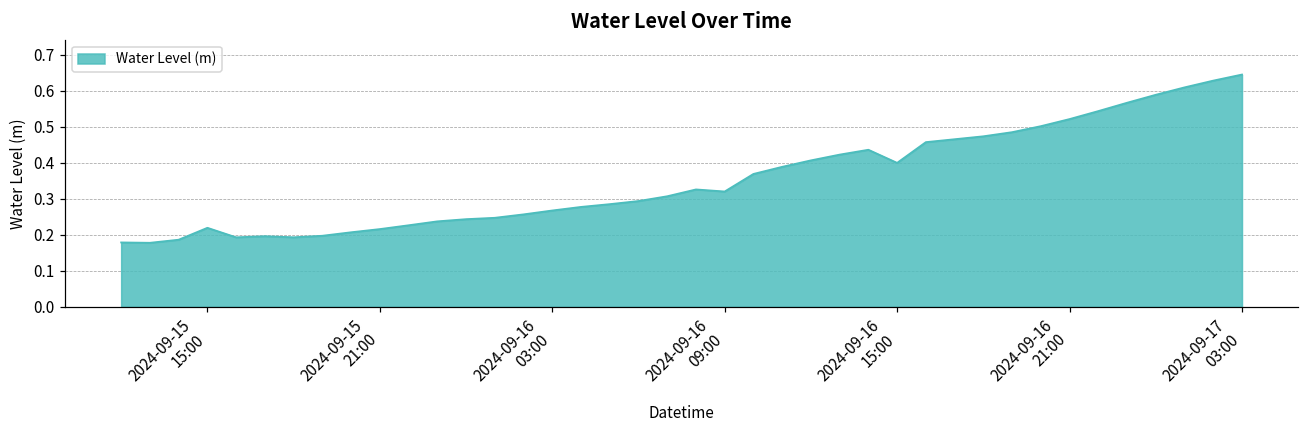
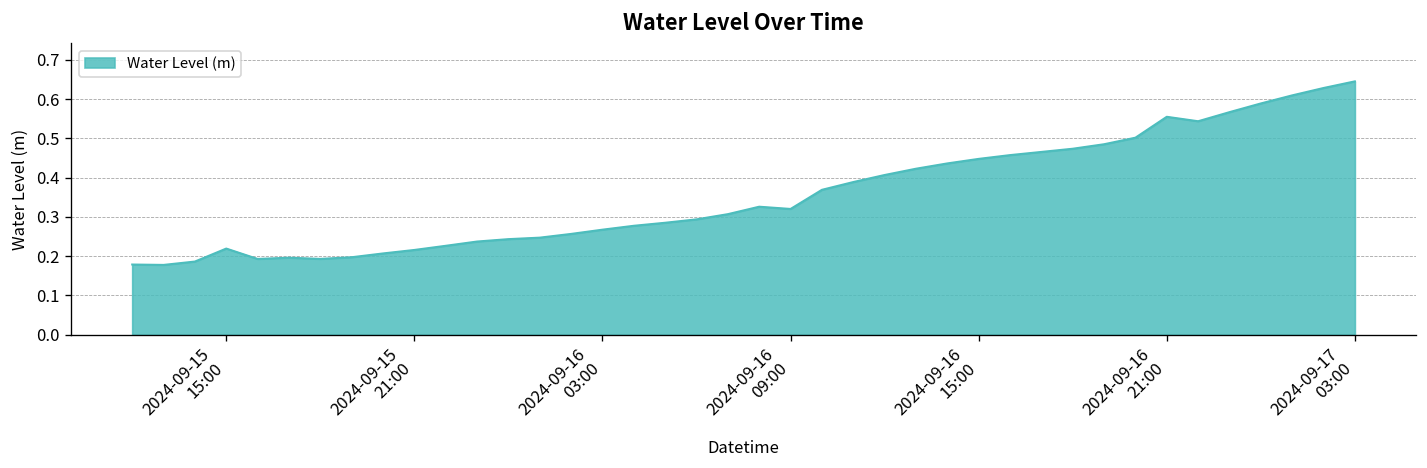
2024-09-16 15:00: 0.40 -> 0.45
2024-09-16 21:00: 0.52 -> 0.56
